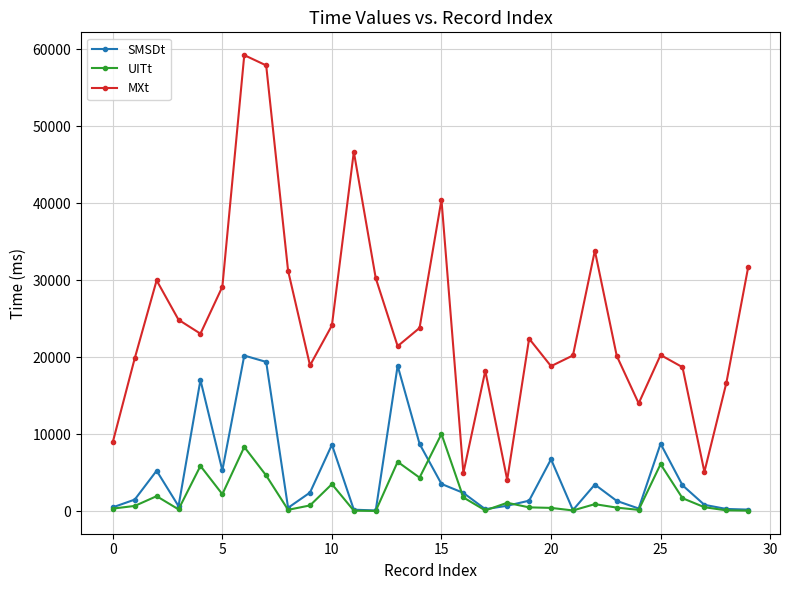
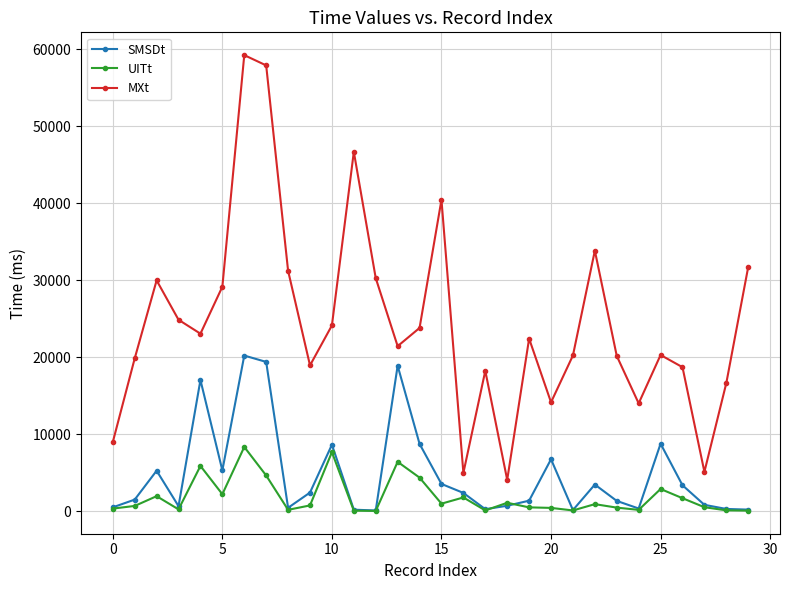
UITt, 10: 4000 -> 8000
UITt, 15: 10000 -> 1000
MXt, 20: 19000 -> 14000
UITt, 25: 6000 -> 3000
